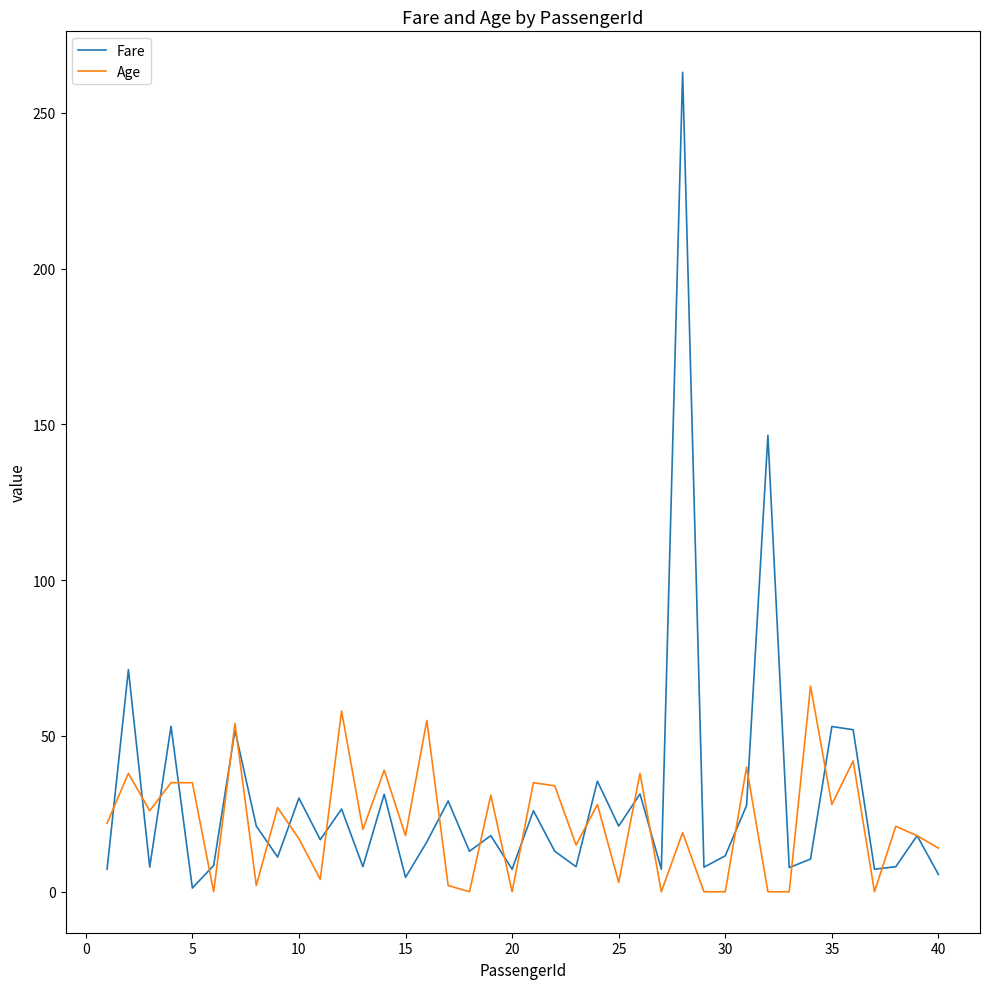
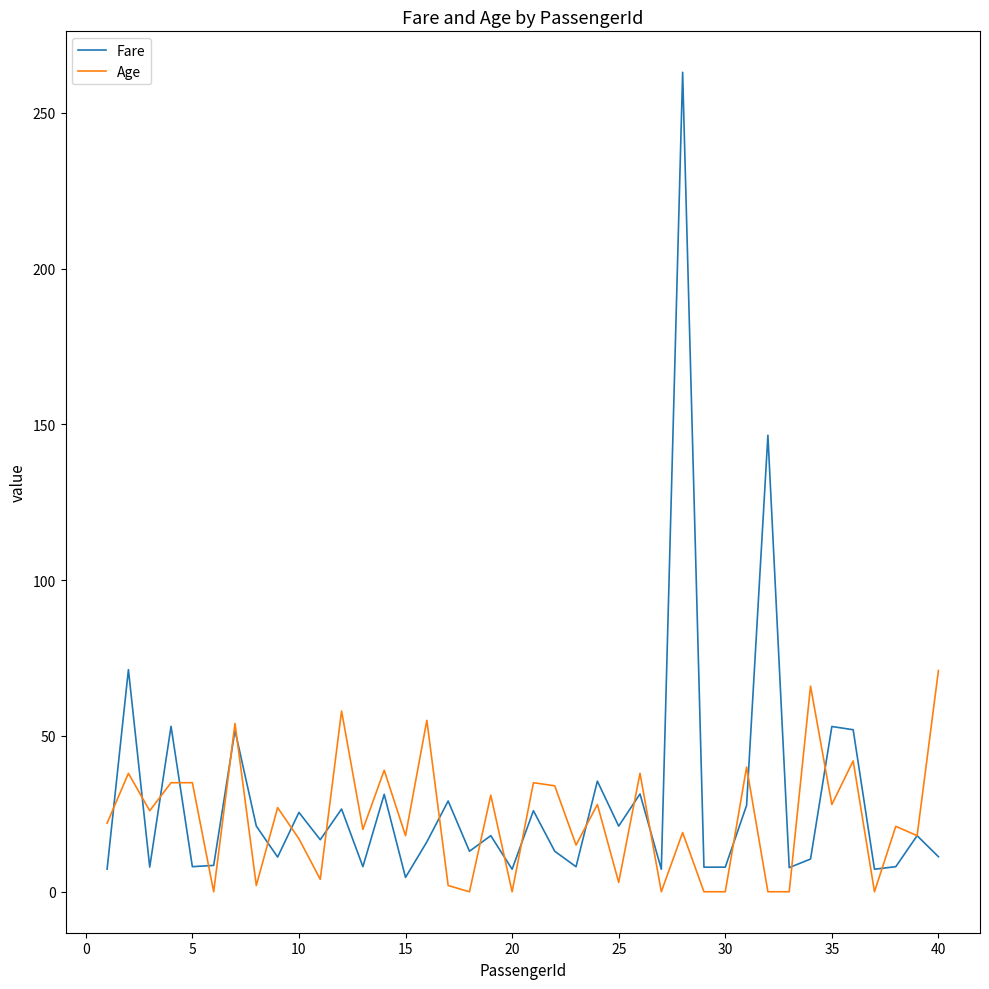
Fare, 5: 1 -> 8
Fare, 10: 30 -> 25
Fare, 30: 12 -> 8
Fare, 40: 6 -> 11
Age, 40: 14 -> 71
